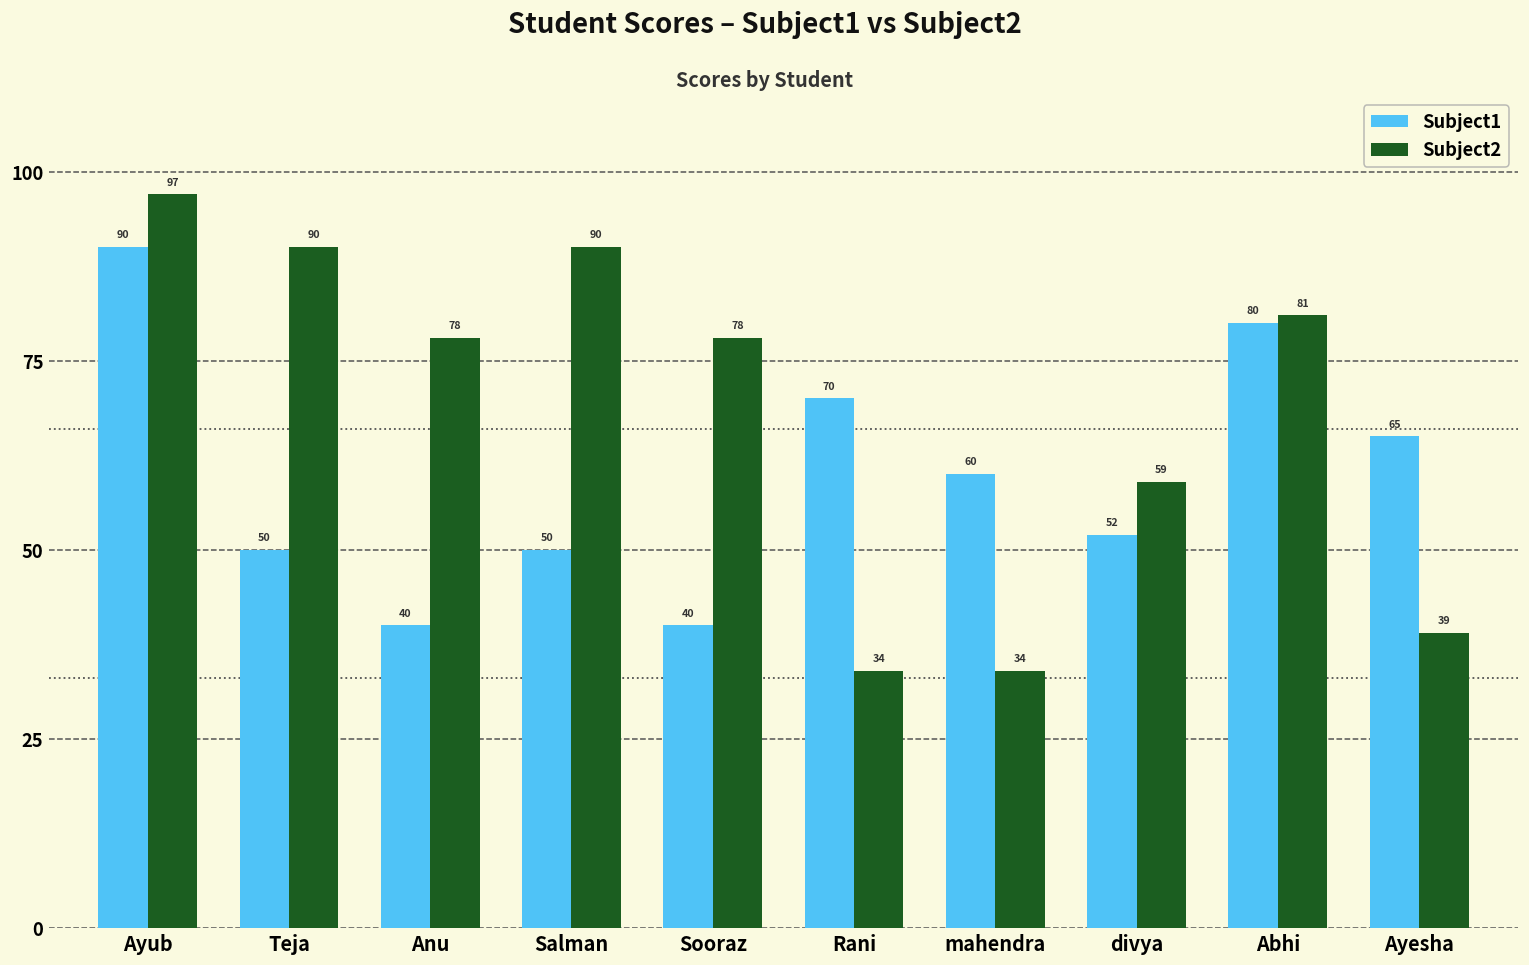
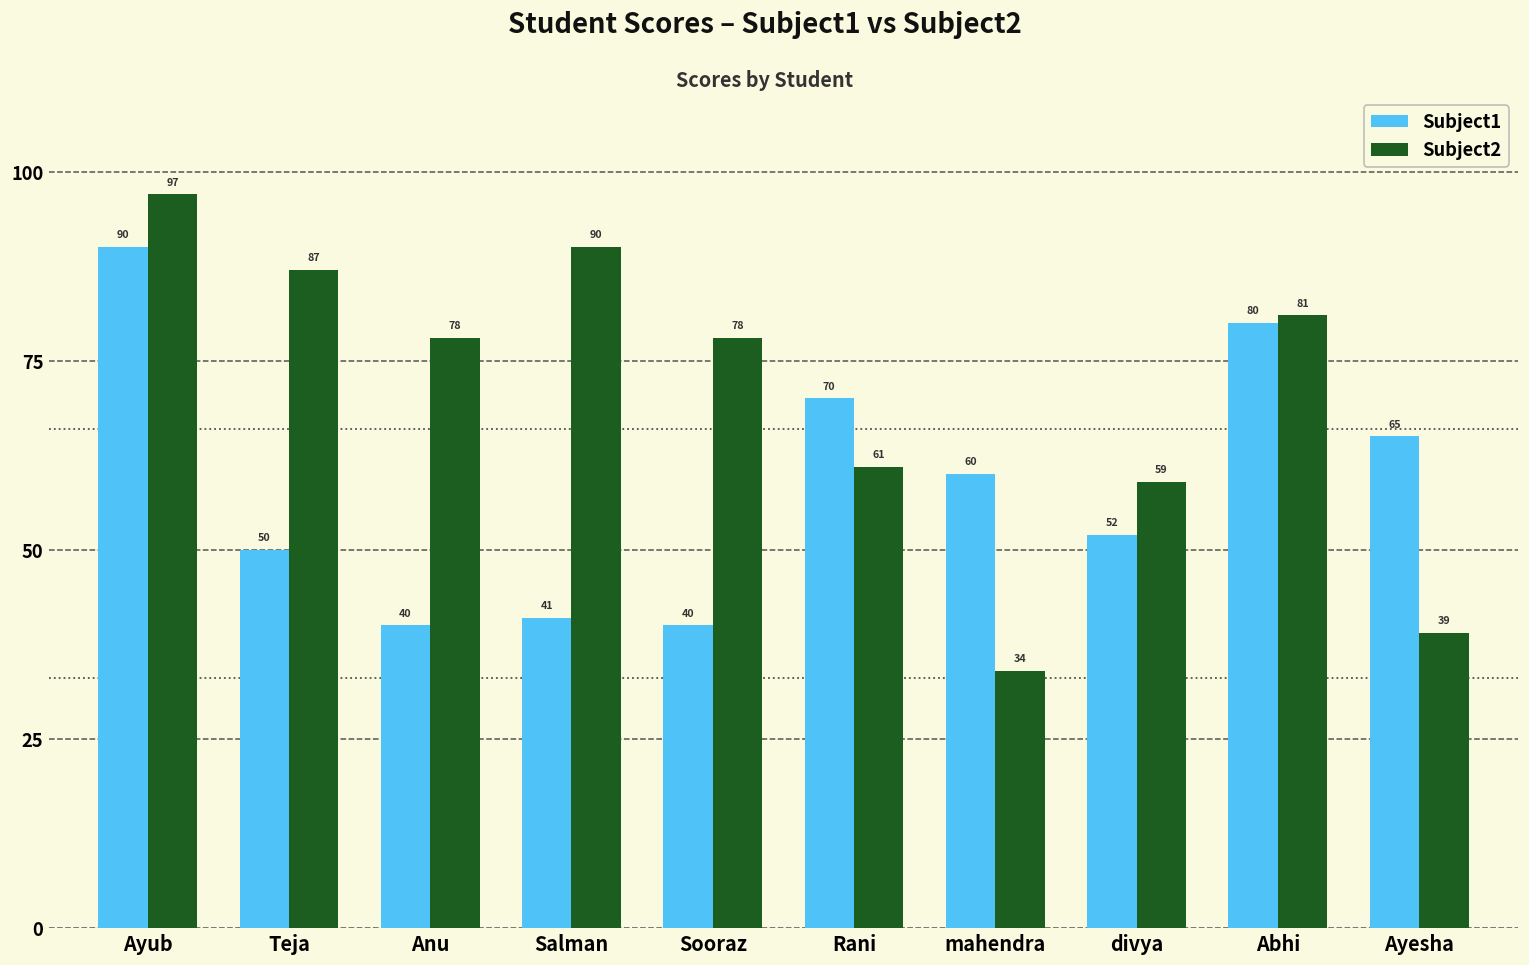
Subject2, Teja: 90 -> 87
Subject1, Salman: 50 -> 41
Subject2, Rani: 34 -> 61
